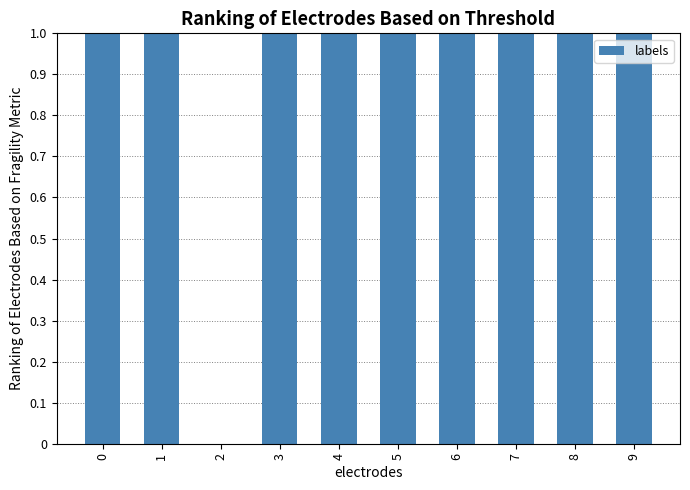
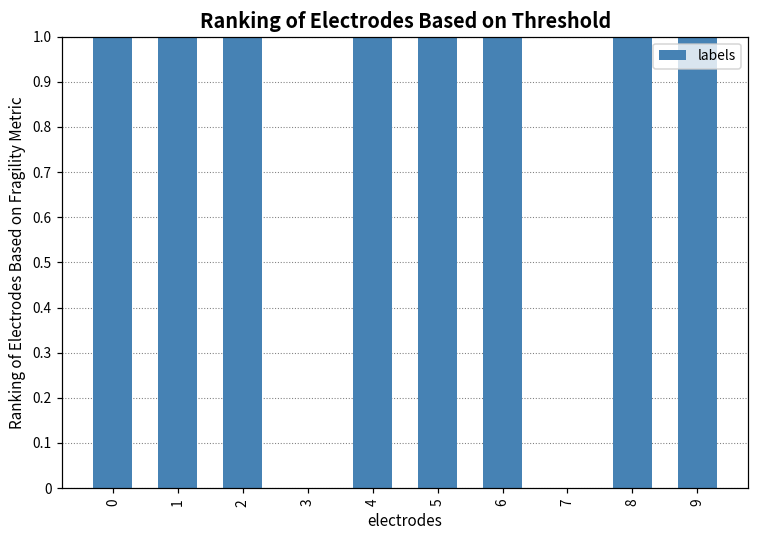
2: 0 -> 1
3: 1 -> 0
7: 1 -> 0
